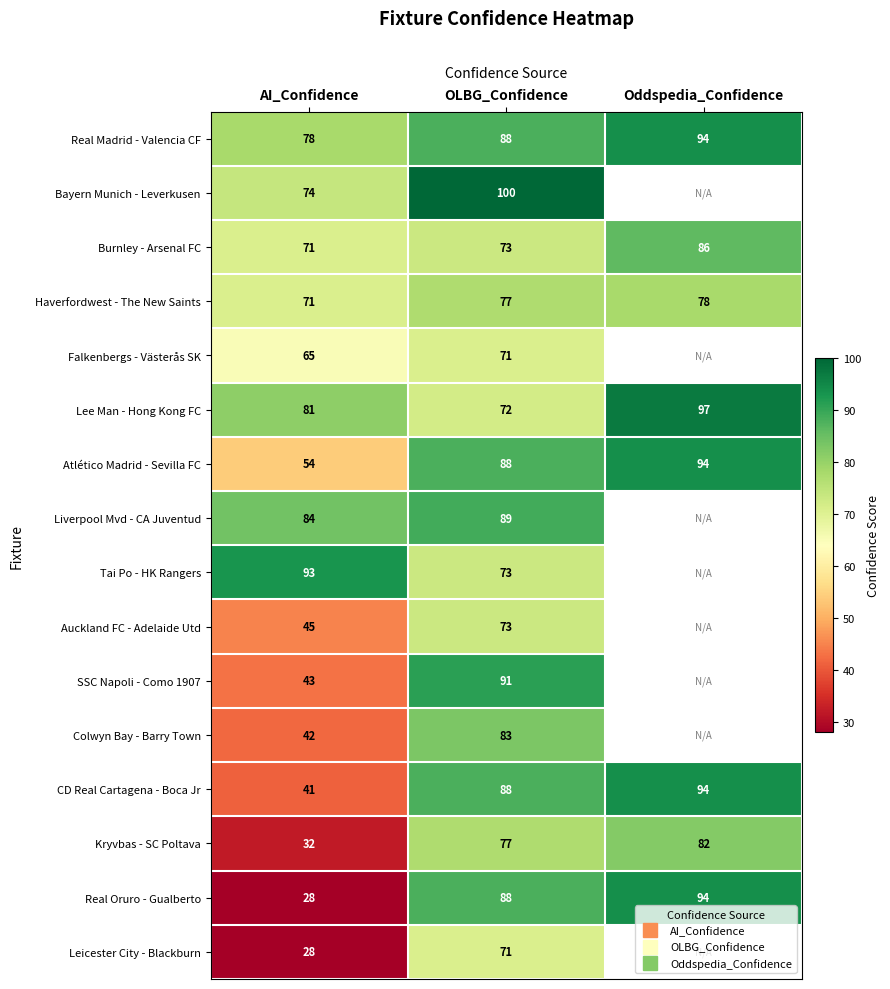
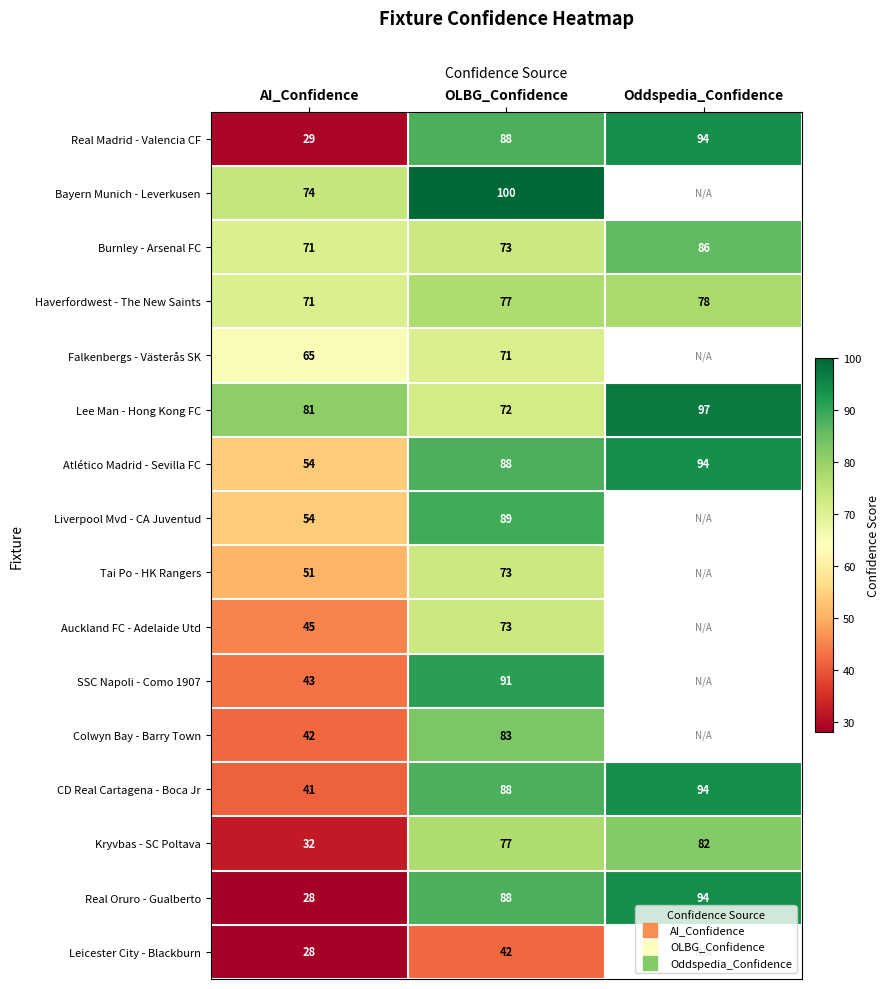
Real Madrid - Valencia CF, AI_Confidence: 78 -> 29
Liverpool Mvd - CA Juventud, AI_Confidence: 84 -> 54
Tai Po - HK Rangers, AI_Confidence: 93 -> 51
Leicester City - Blackburn, OLBG_Confidence: 71 -> 42
